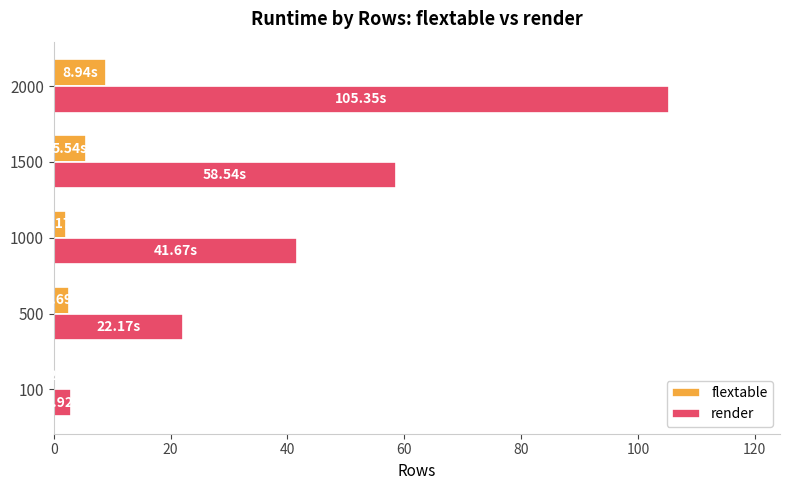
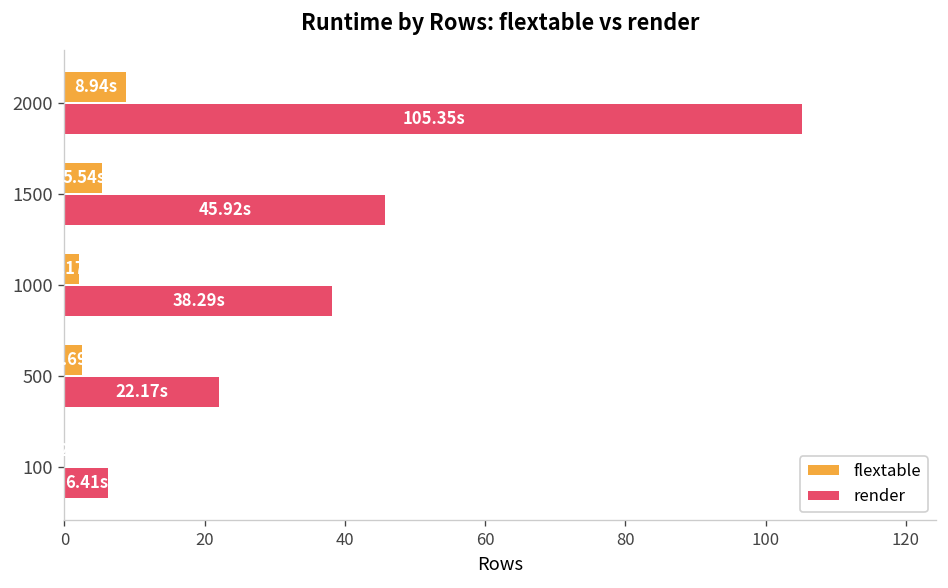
render, 1500: 58.54s -> 45.92s
render, 1000: 41.67s -> 38.29s
render, 100: 3 -> 6
